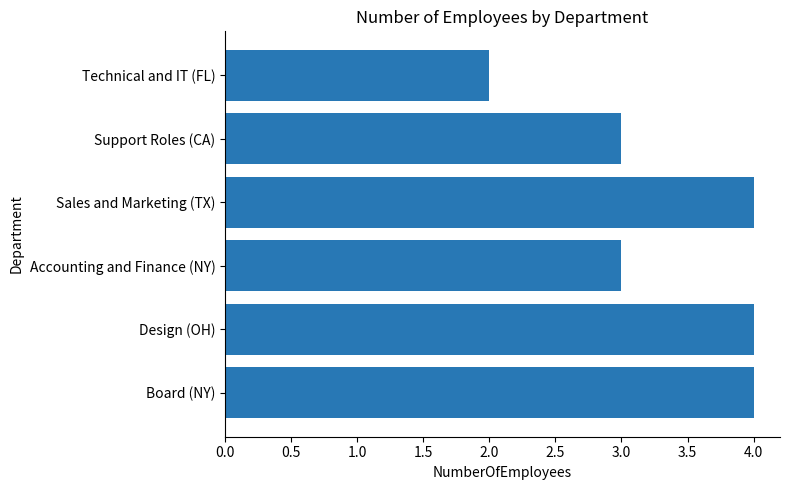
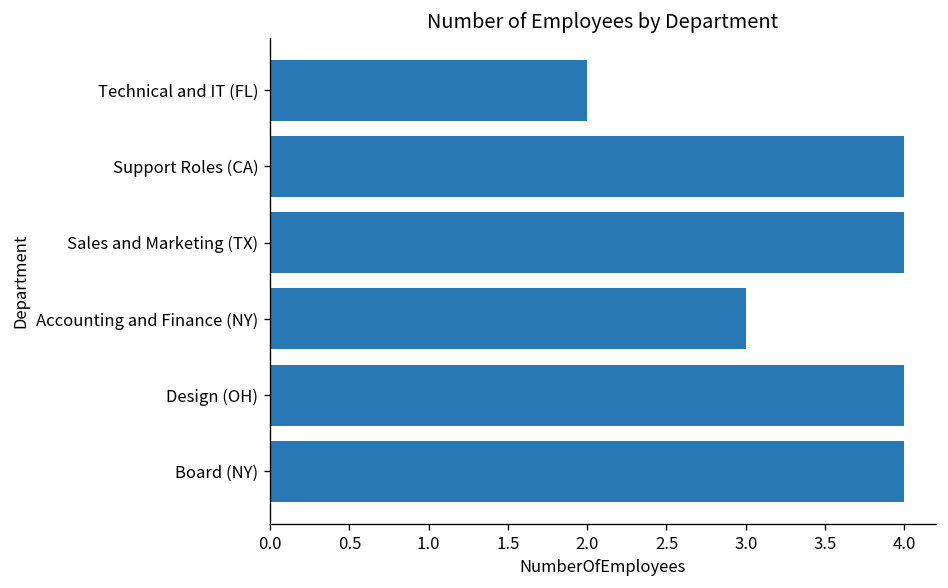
Support Roles (CA): 3 -> 4
